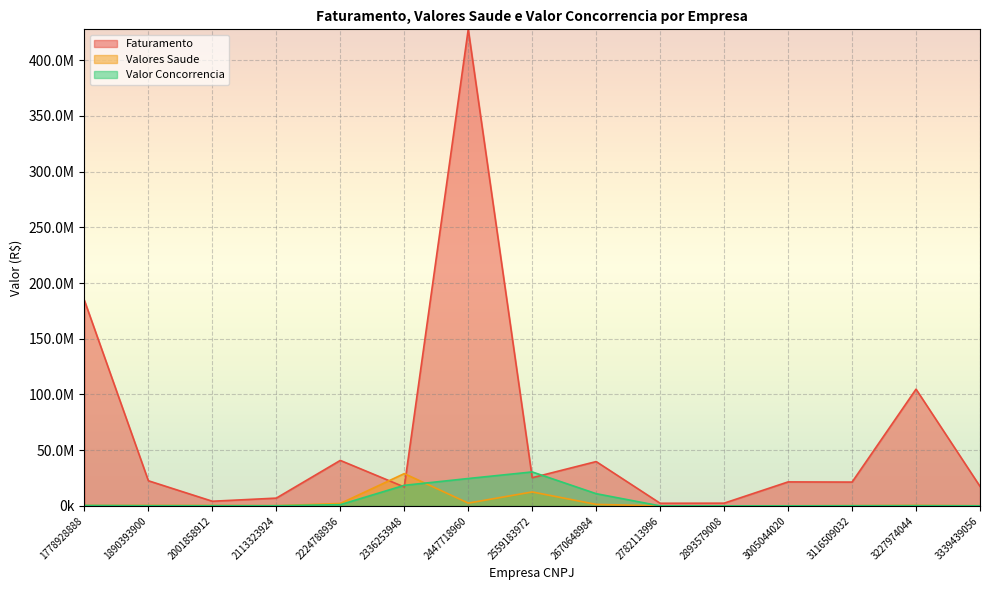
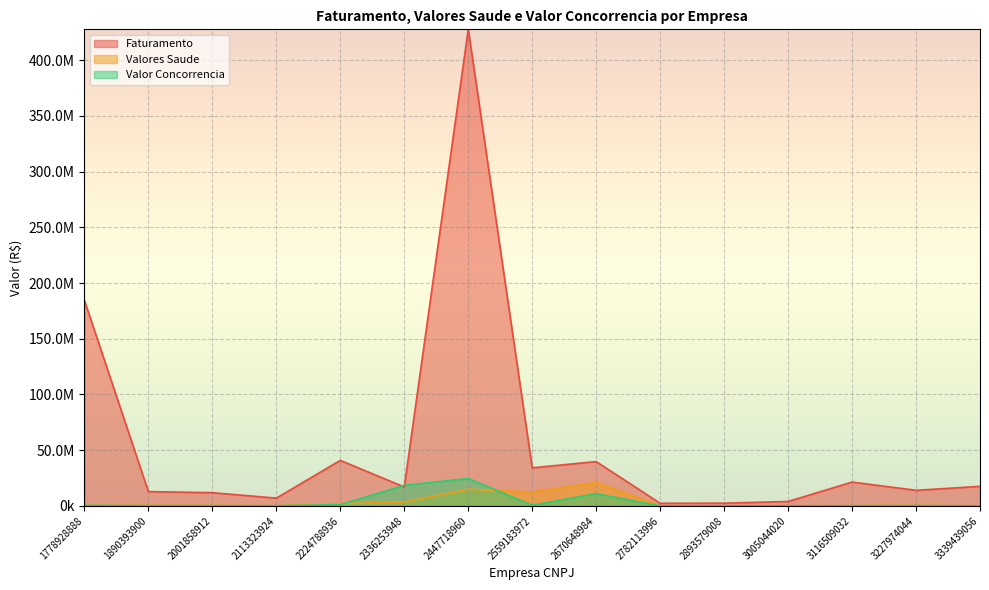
Faturamento, 1890393900: 23000000 -> 13000000
Faturamento, 2001858912: 4000000 -> 12000000
Valores Saude, 2336253948: 29000000 -> 3000000
Valores Saude, 2447718960: 3000000 -> 15000000
Faturamento, 2559183972: 25000000 -> 34000000
Valor Concorrencia, 2559183972: 31000000 -> 1000000
Valores Saude, 2670648984: 1000000 -> 21000000
Faturamento, 3005044020: 22000000 -> 4000000
Faturamento, 3227974044: 105000000 -> 14000000
